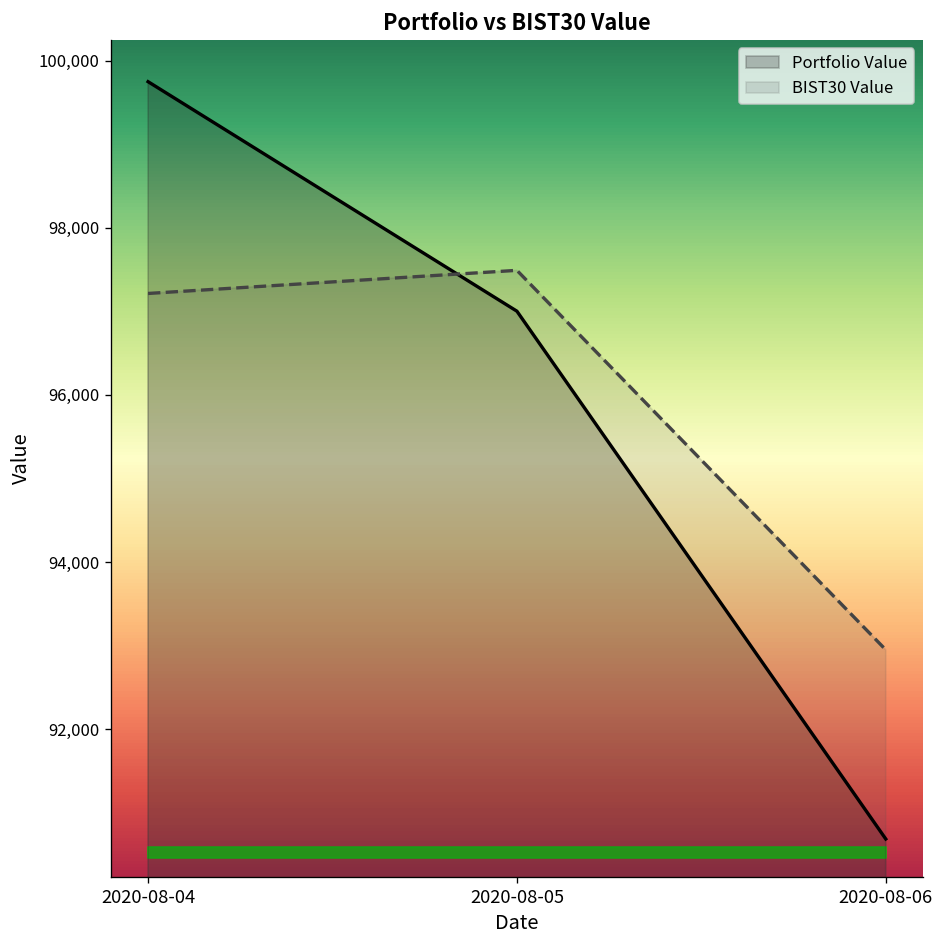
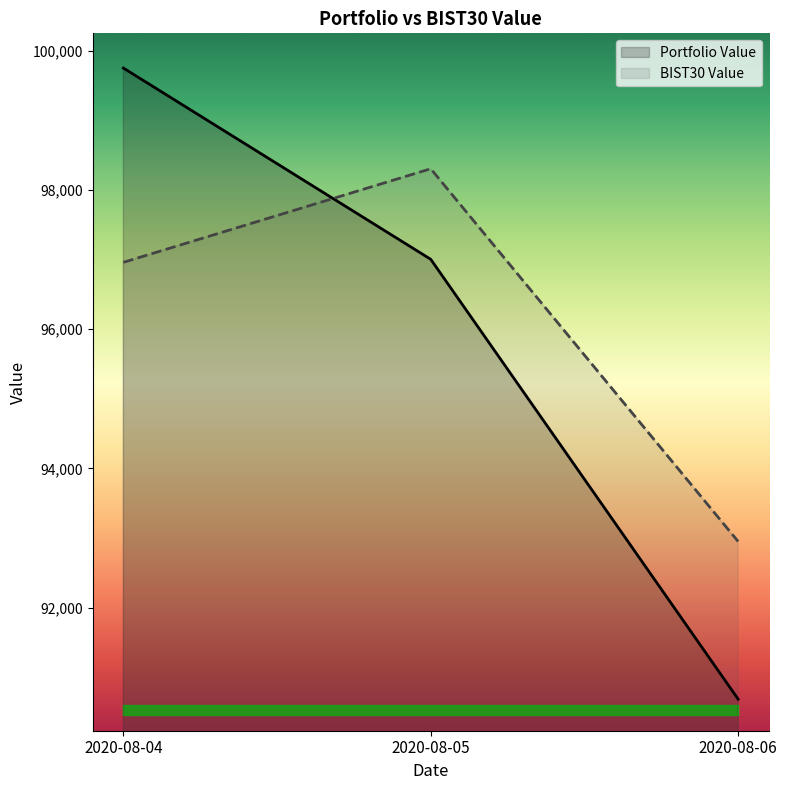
BIST30 Value, 2020-08-04: 97,200 -> 97,000
BIST30 Value, 2020-08-05: 97,500 -> 98,300
